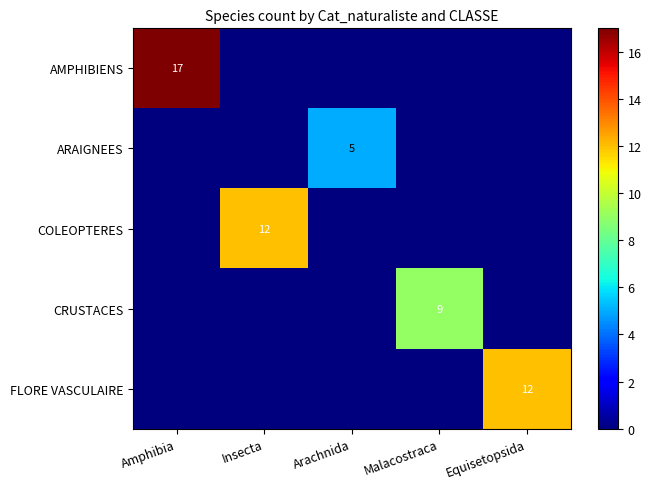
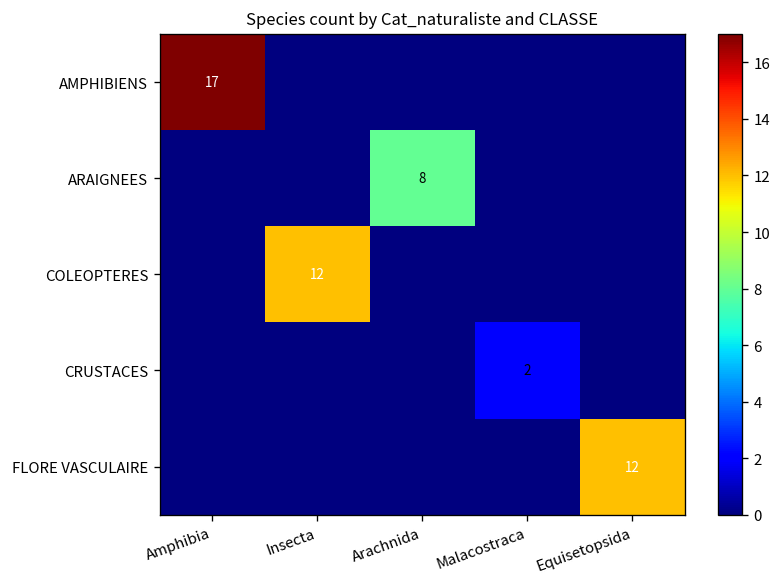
ARAIGNEES, Arachnida: 5 -> 8
CRUSTACES, Malacostraca: 9 -> 2
